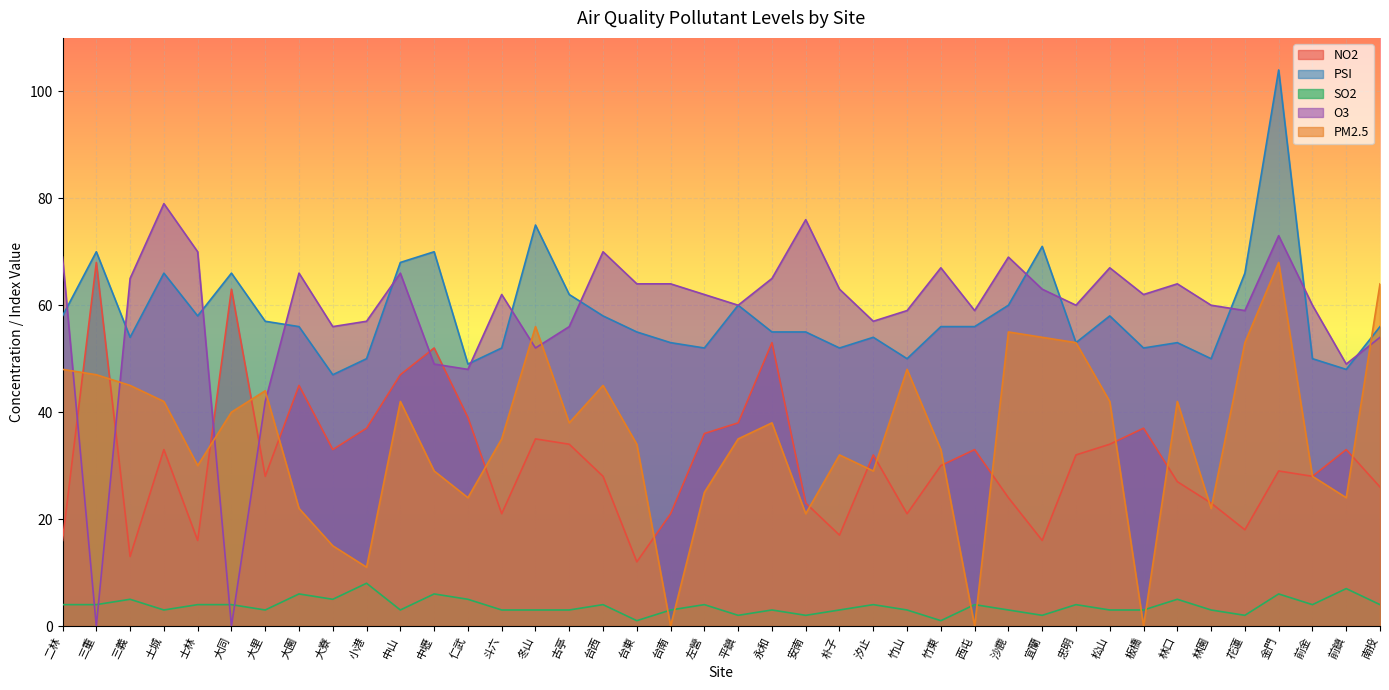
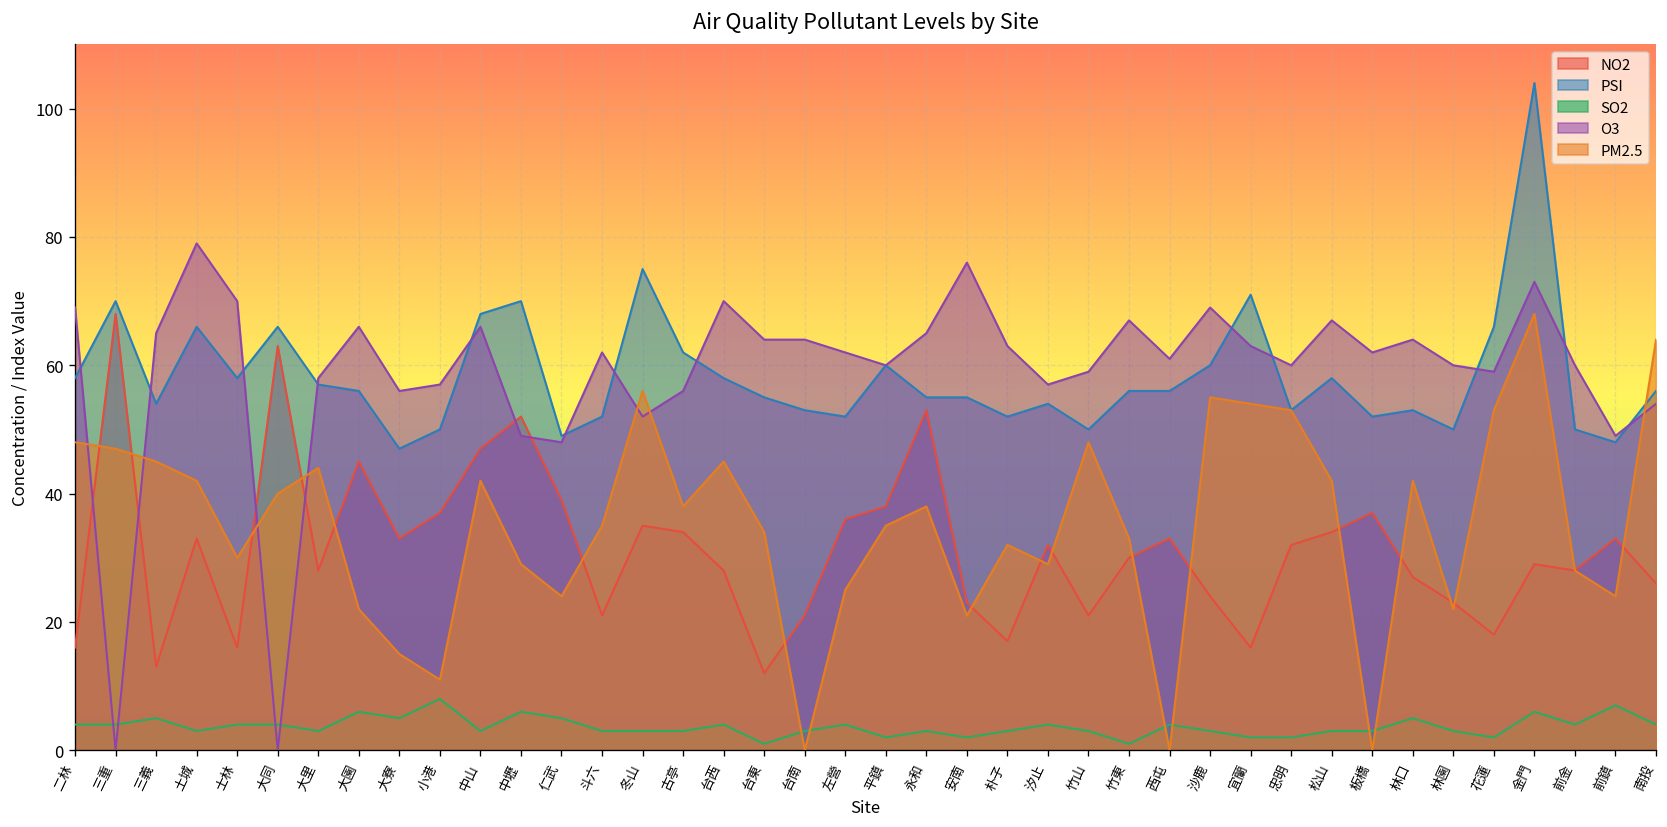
O3, 大里: 42 -> 58
O3, 西屯: 59 -> 61
SO2, 忠明: 4 -> 2
